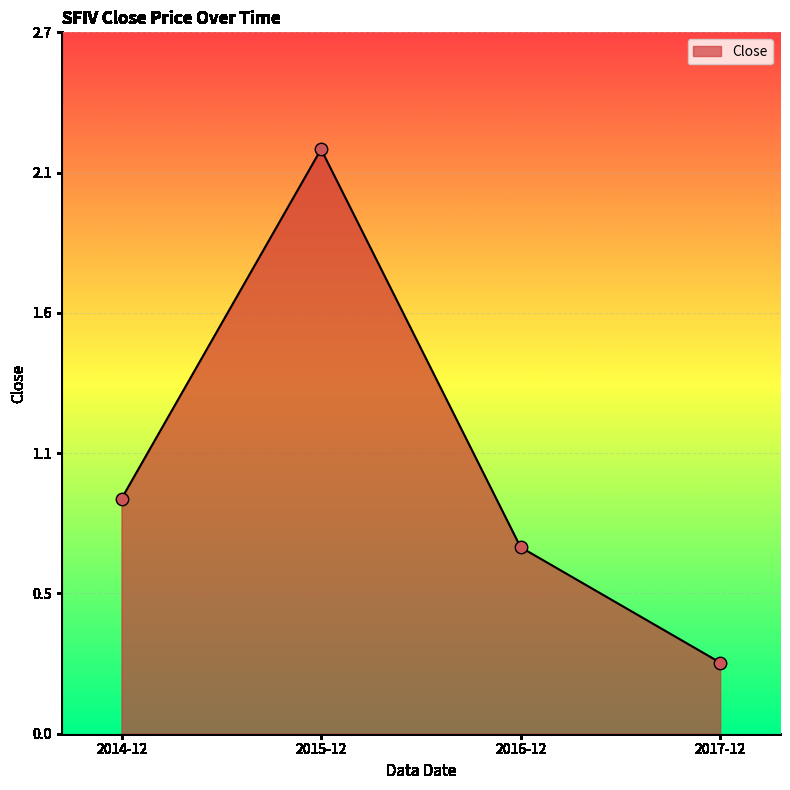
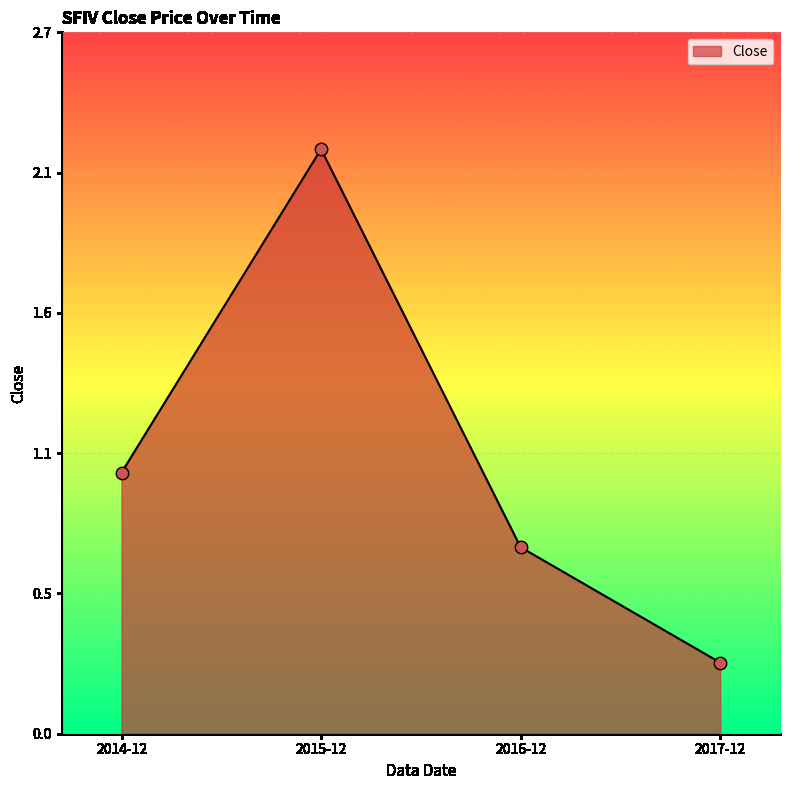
2014-12: 0.9 -> 1.0
